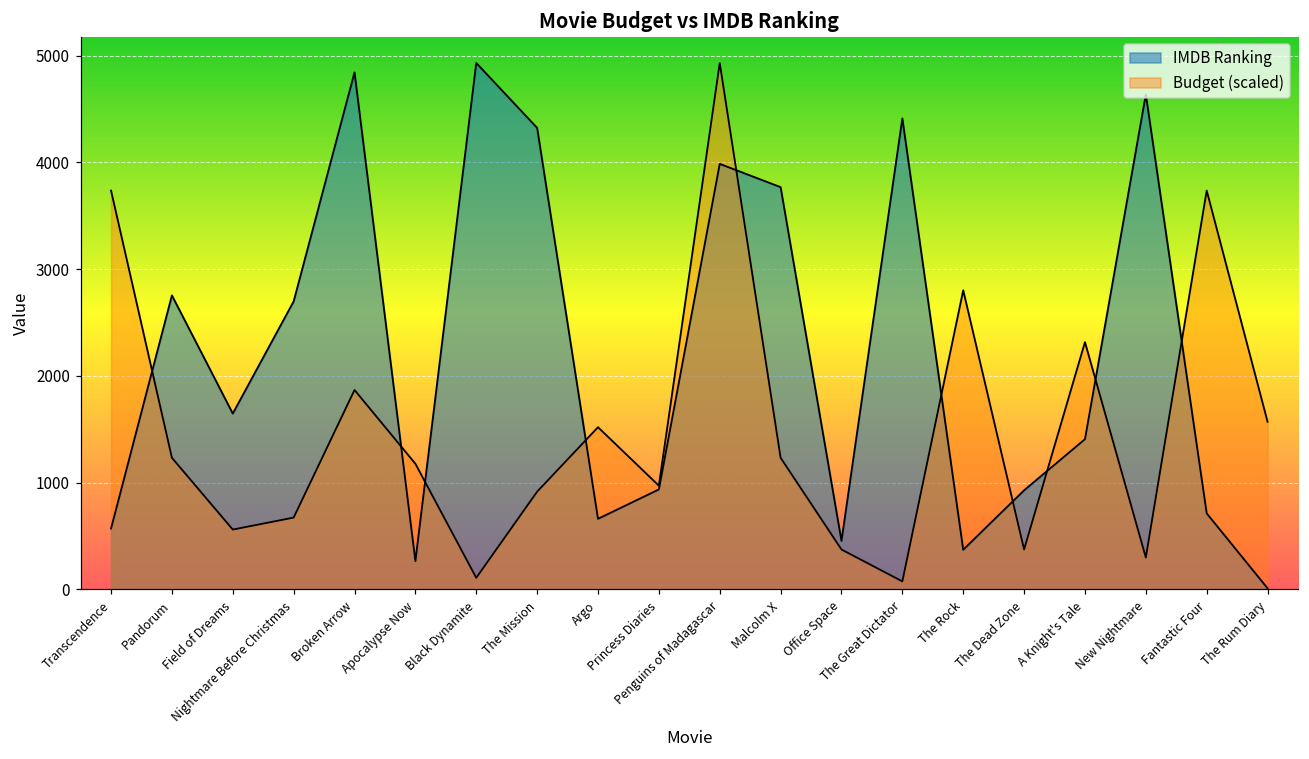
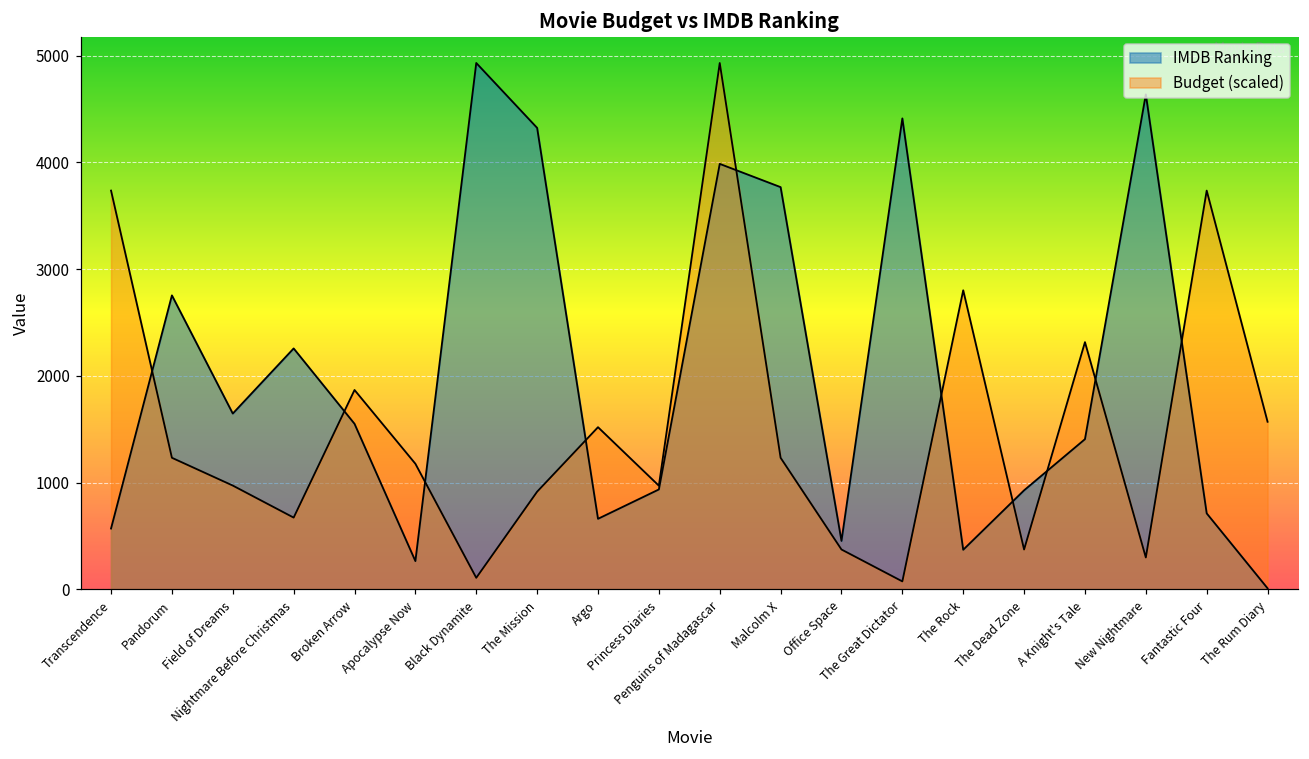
Budget (scaled), Field of Dreams: 600 -> 1000
IMDB Ranking, Nightmare Before Christmas: 2700 -> 2300
IMDB Ranking, Broken Arrow: 4800 -> 1600
